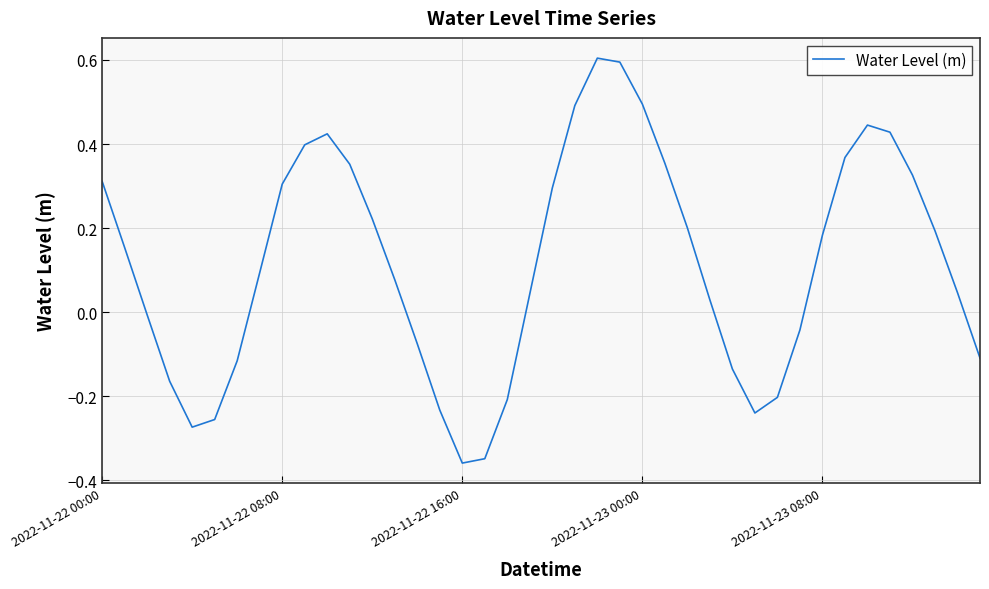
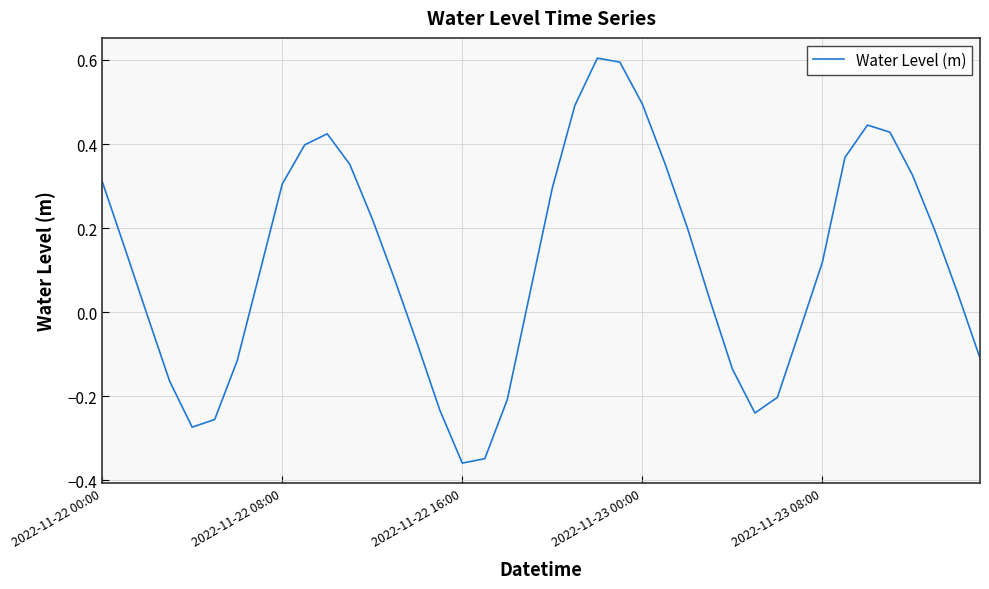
2022-11-23 08:00: 0.18 -> 0.12
